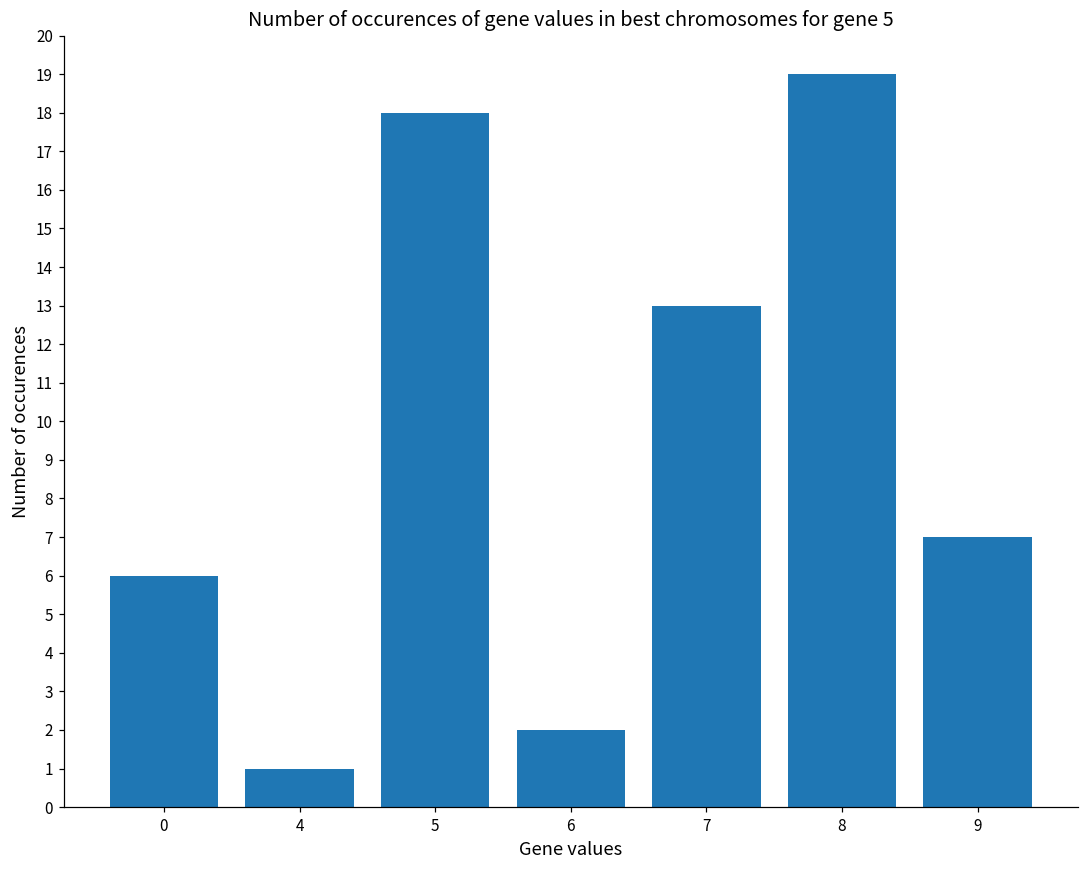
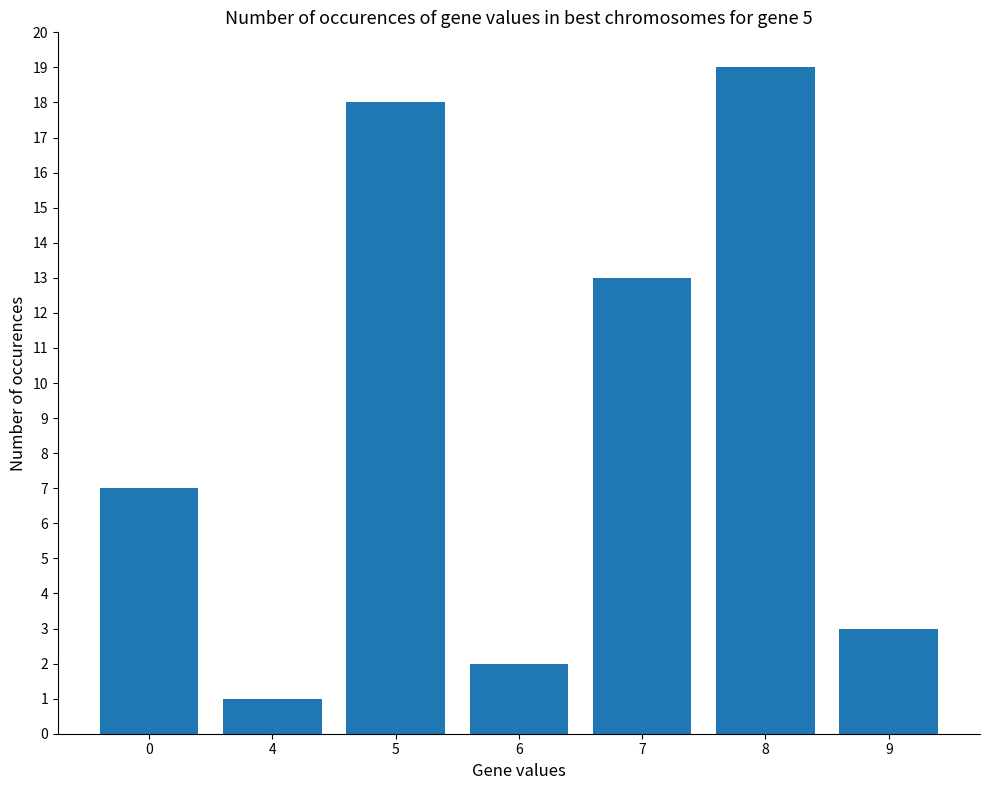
0: 6 -> 7
9: 7 -> 3
